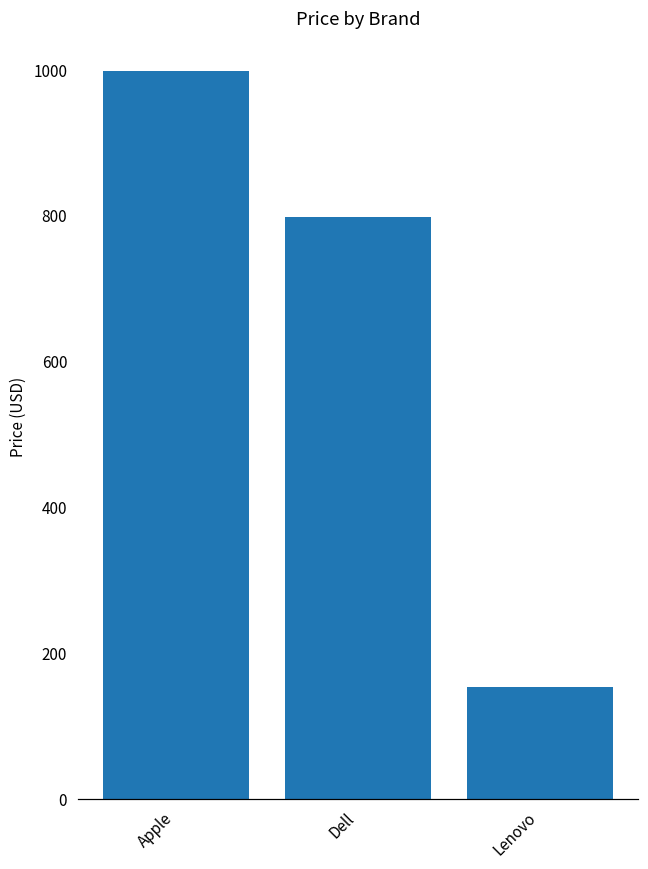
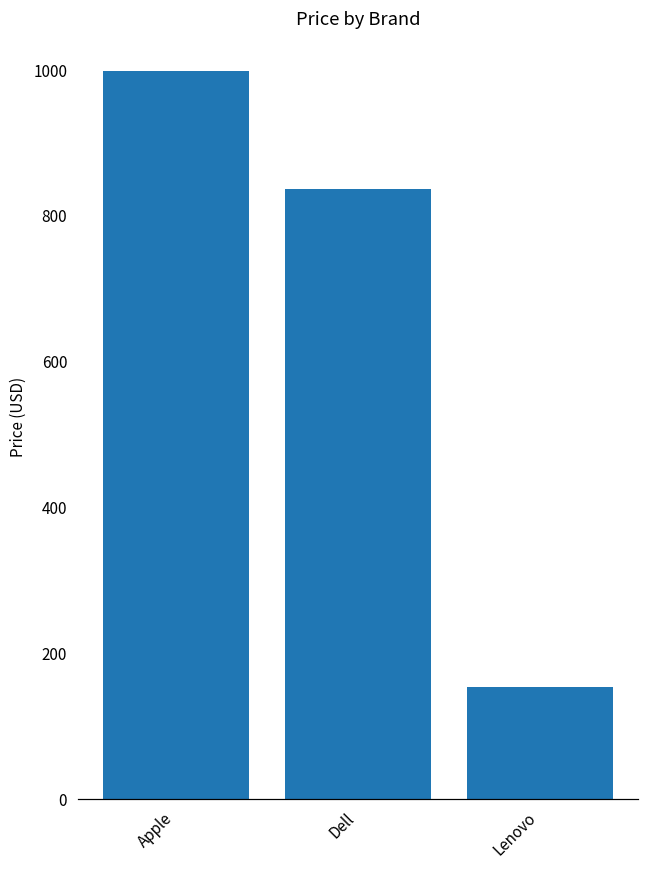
Dell: 800 -> 840
